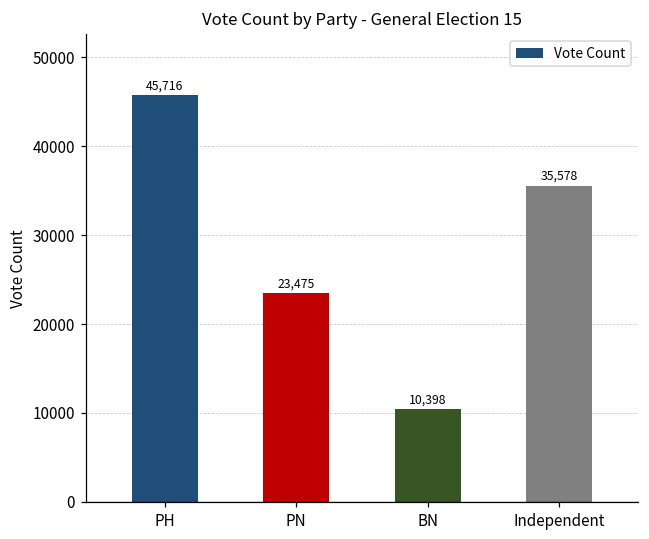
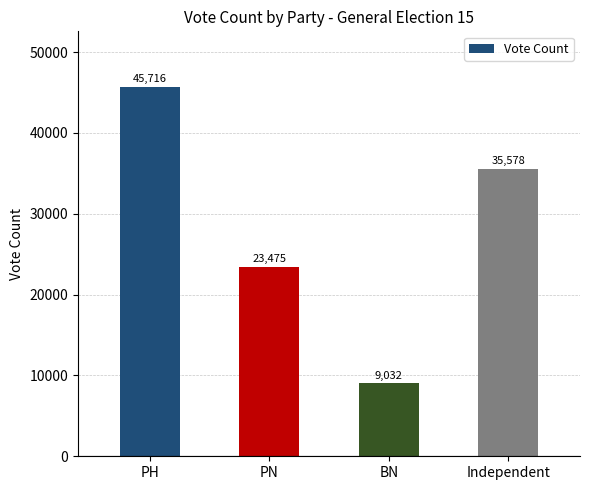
BN: 10,398 -> 9,032
